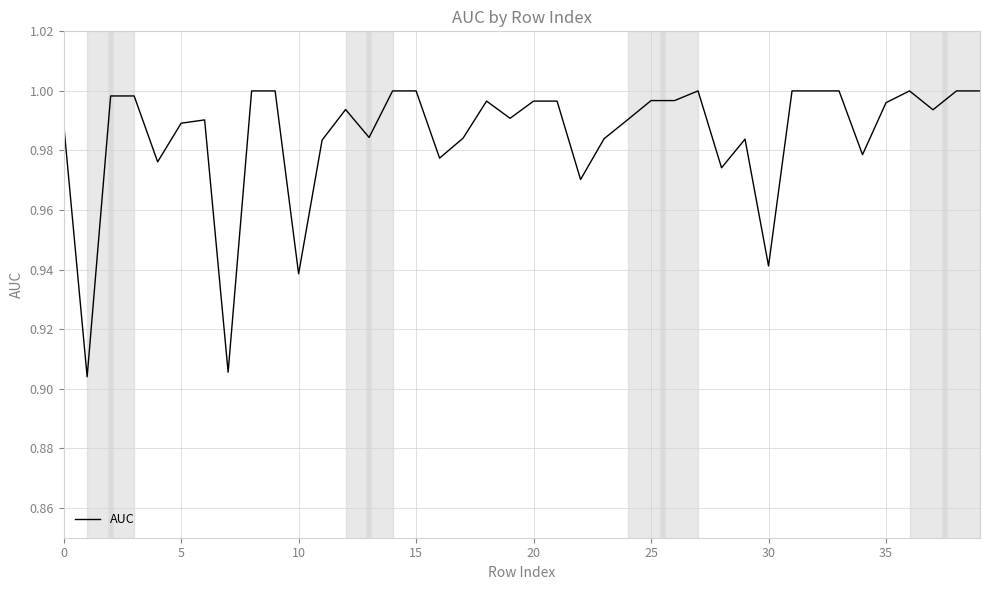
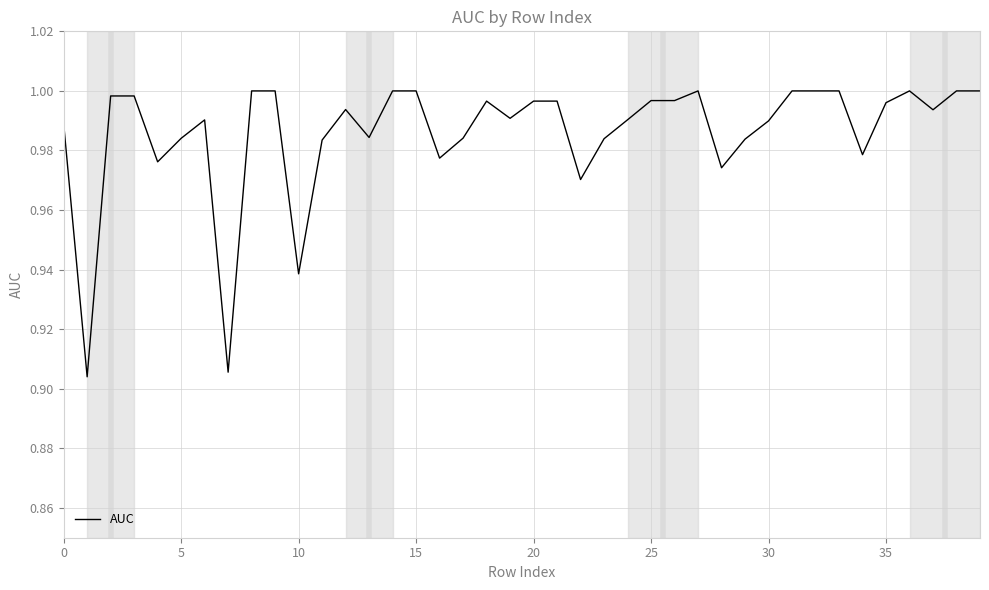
5: 0.989 -> 0.984
30: 0.941 -> 0.990
